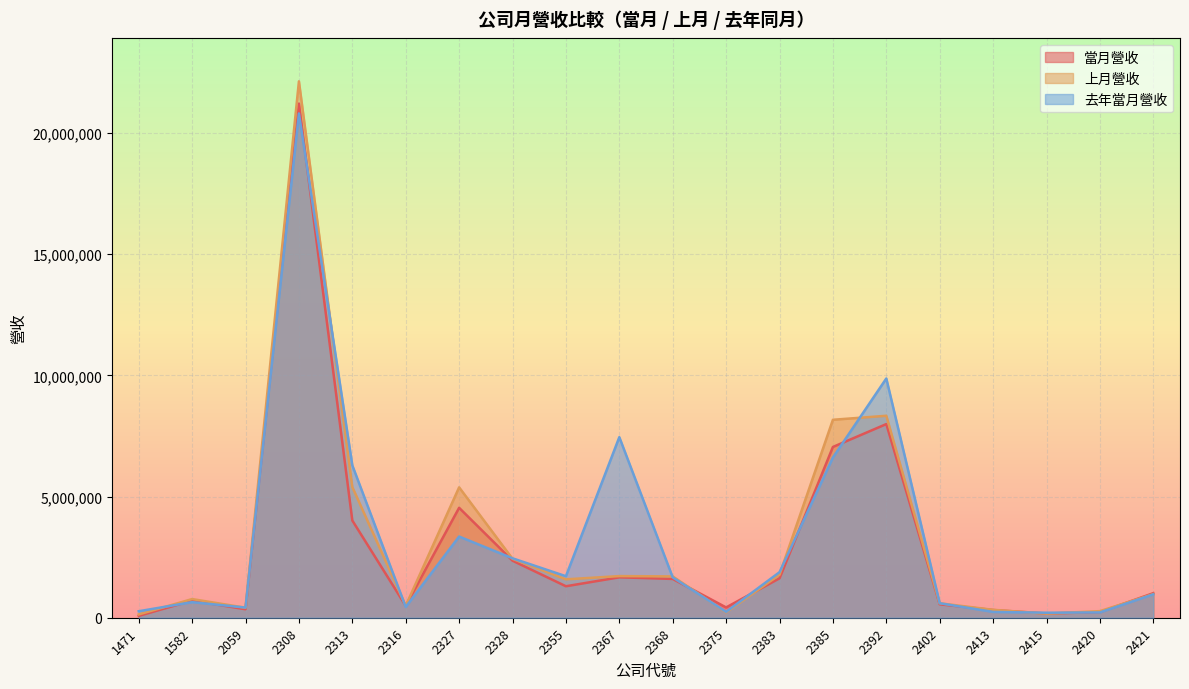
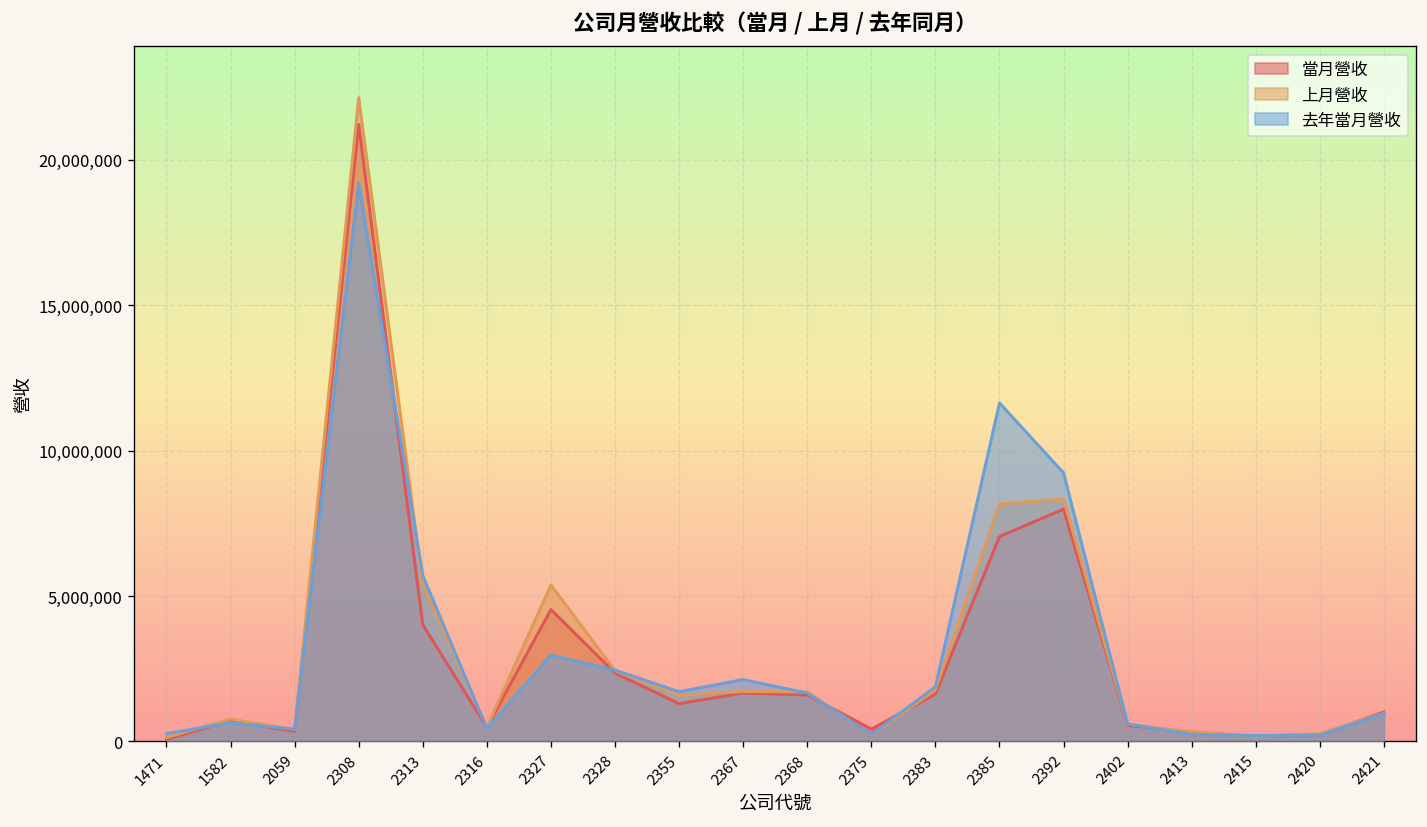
去年當月營收, 2308: 20,800,000 -> 19,200,000
去年當月營收, 2313: 6,300,000 -> 5,700,000
去年當月營收, 2327: 3,300,000 -> 3,000,000
去年當月營收, 2367: 7,400,000 -> 2,100,000
去年當月營收, 2385: 6,600,000 -> 11,600,000
去年當月營收, 2392: 9,900,000 -> 9,200,000
